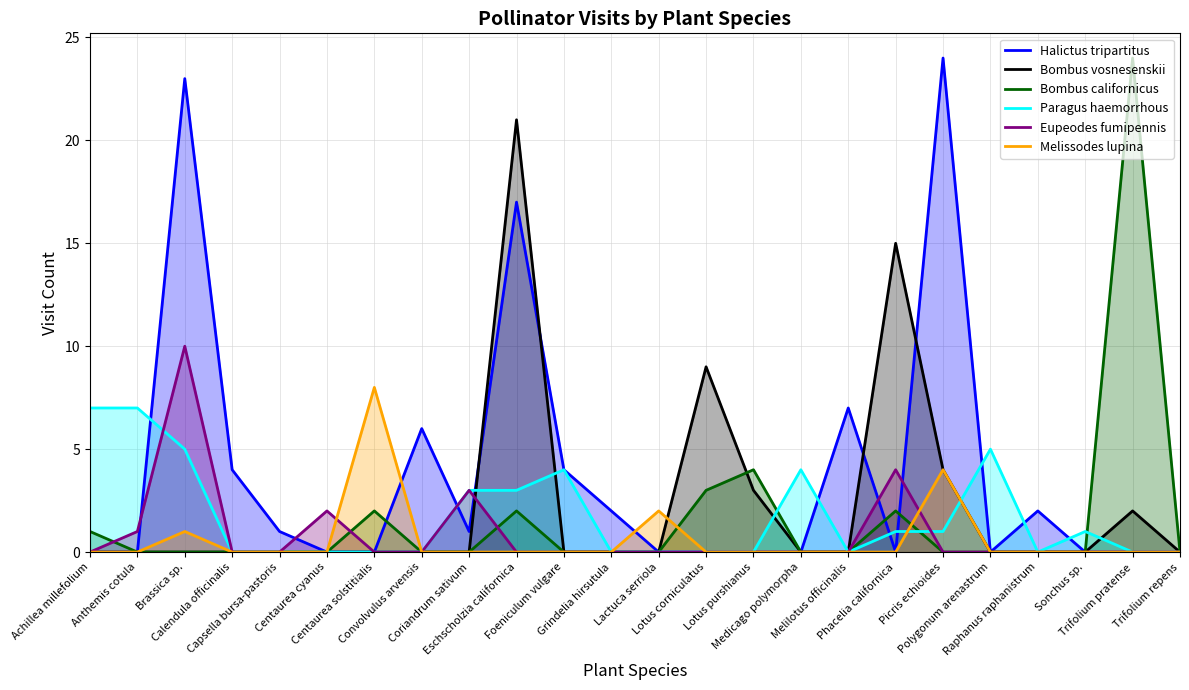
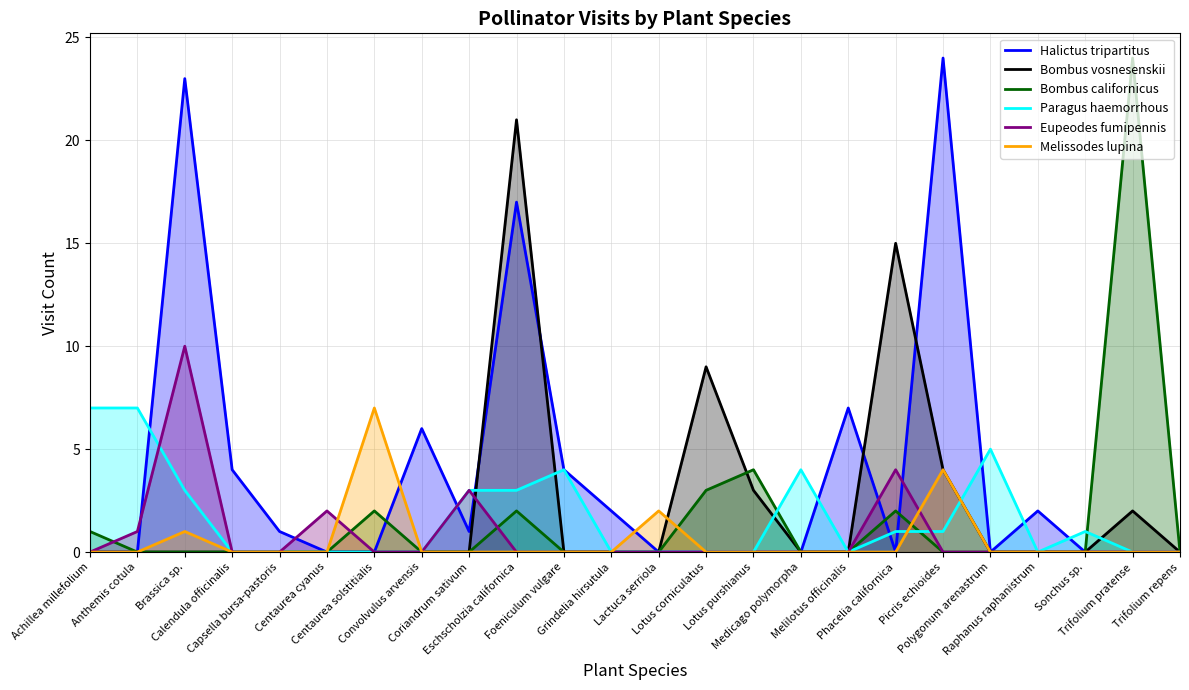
Paragus haemorrhous, Brassica sp.: 5 -> 3
Melissodes lupina, Centaurea solstitialis: 8 -> 7
